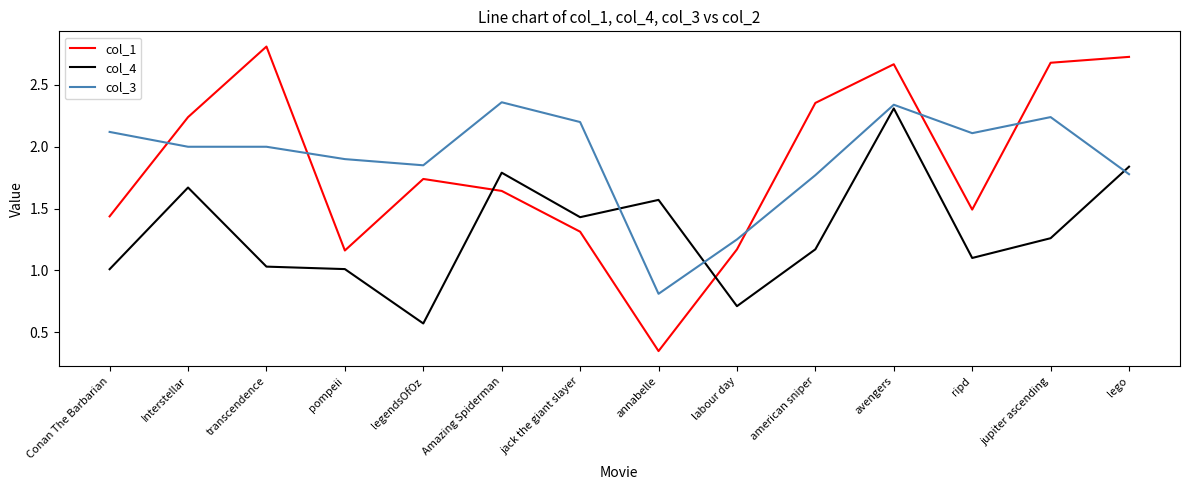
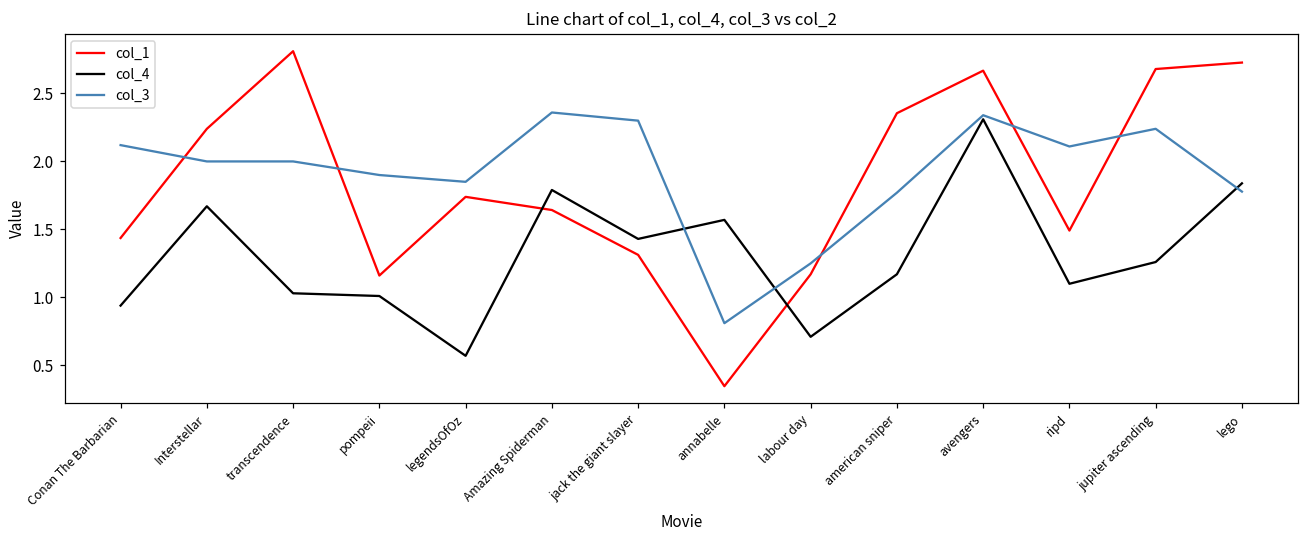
col_4, Conan The Barbarian: 1.01 -> 0.94
col_3, jack the giant slayer: 2.2 -> 2.3
